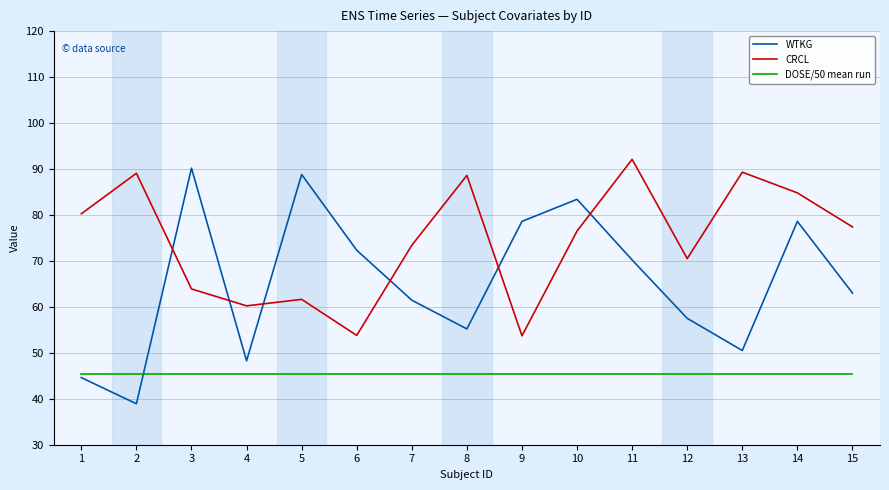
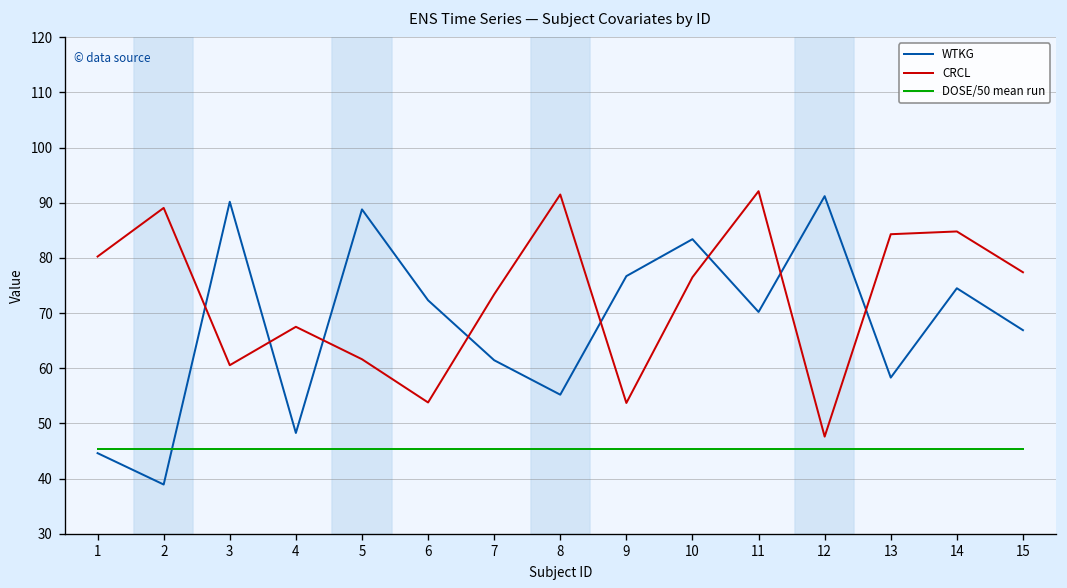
CRCL, 3: 64 -> 61
CRCL, 4: 60 -> 68
CRCL, 8: 89 -> 92
WTKG, 9: 79 -> 77
WTKG, 12: 58 -> 91
CRCL, 12: 71 -> 48
WTKG, 13: 51 -> 58
CRCL, 13: 89 -> 84
WTKG, 14: 79 -> 75
WTKG, 15: 63 -> 67
